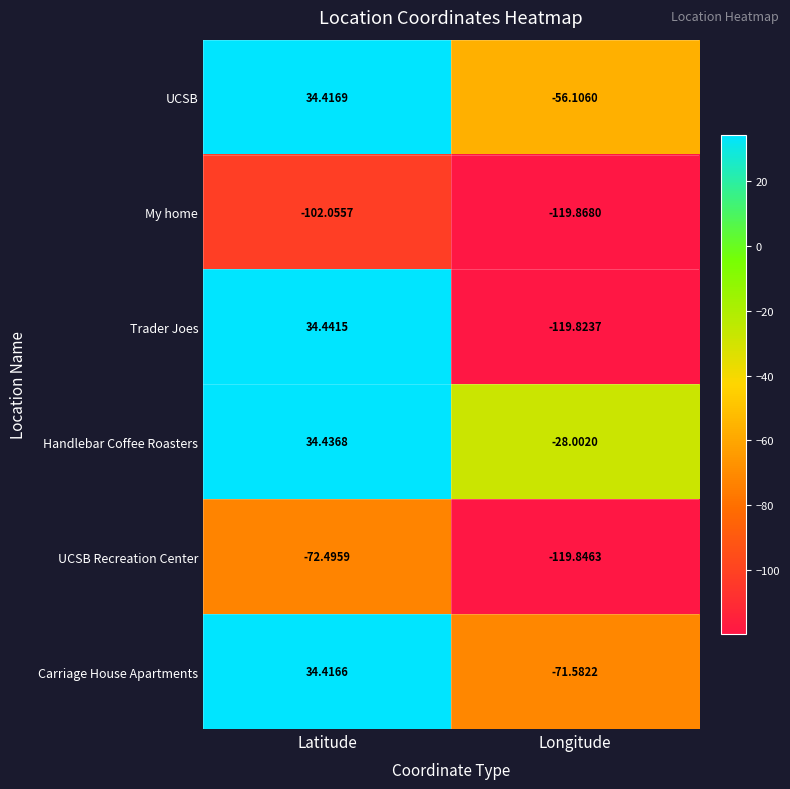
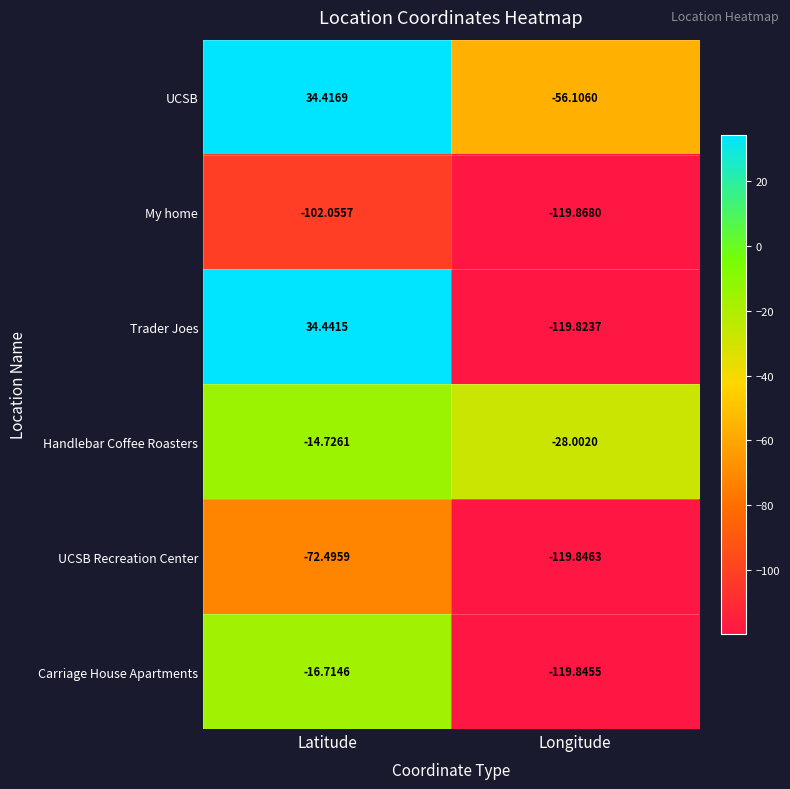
Handlebar Coffee Roasters, Latitude: 34.4368 -> -14.7261
Carriage House Apartments, Latitude: 34.4166 -> -16.7146
Carriage House Apartments, Longitude: -71.5822 -> -119.8455
